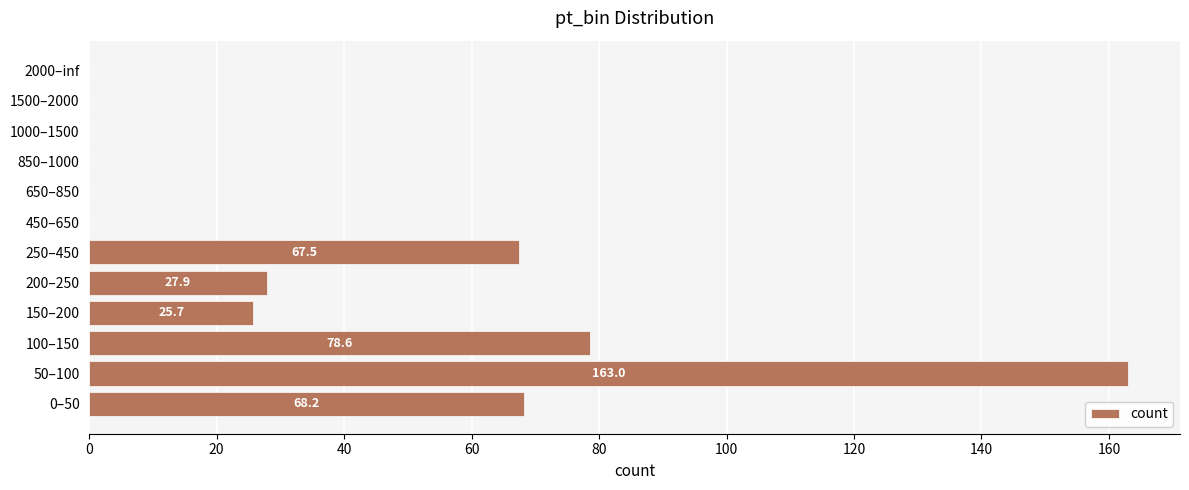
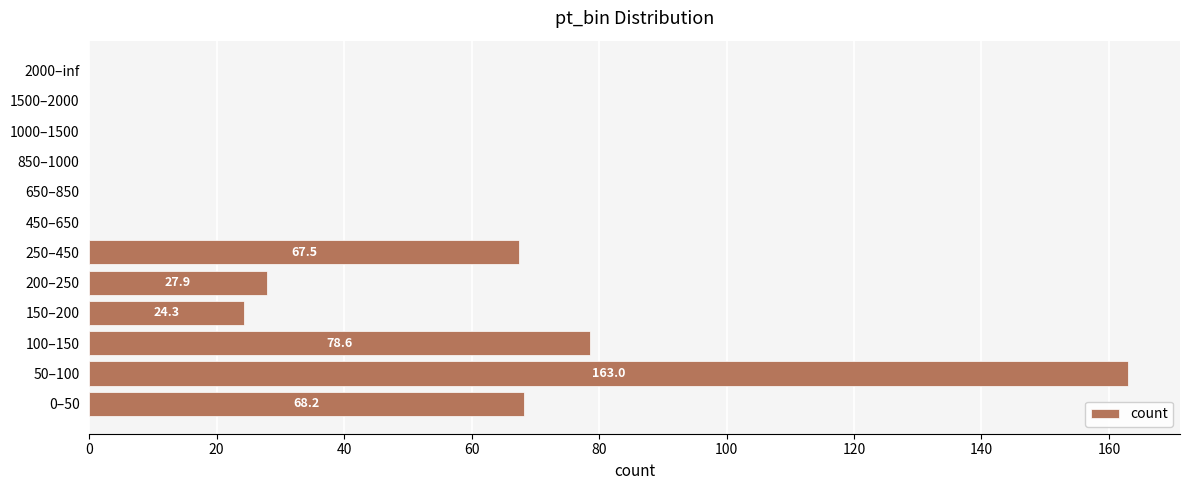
150–200: 25.7 -> 24.3
